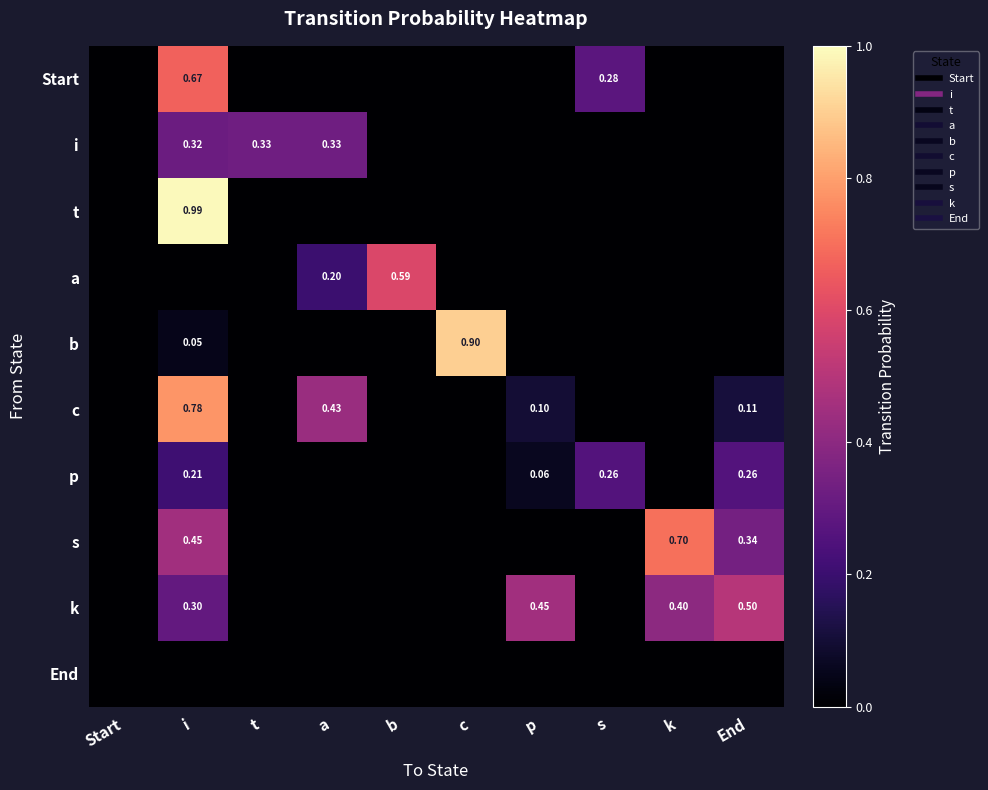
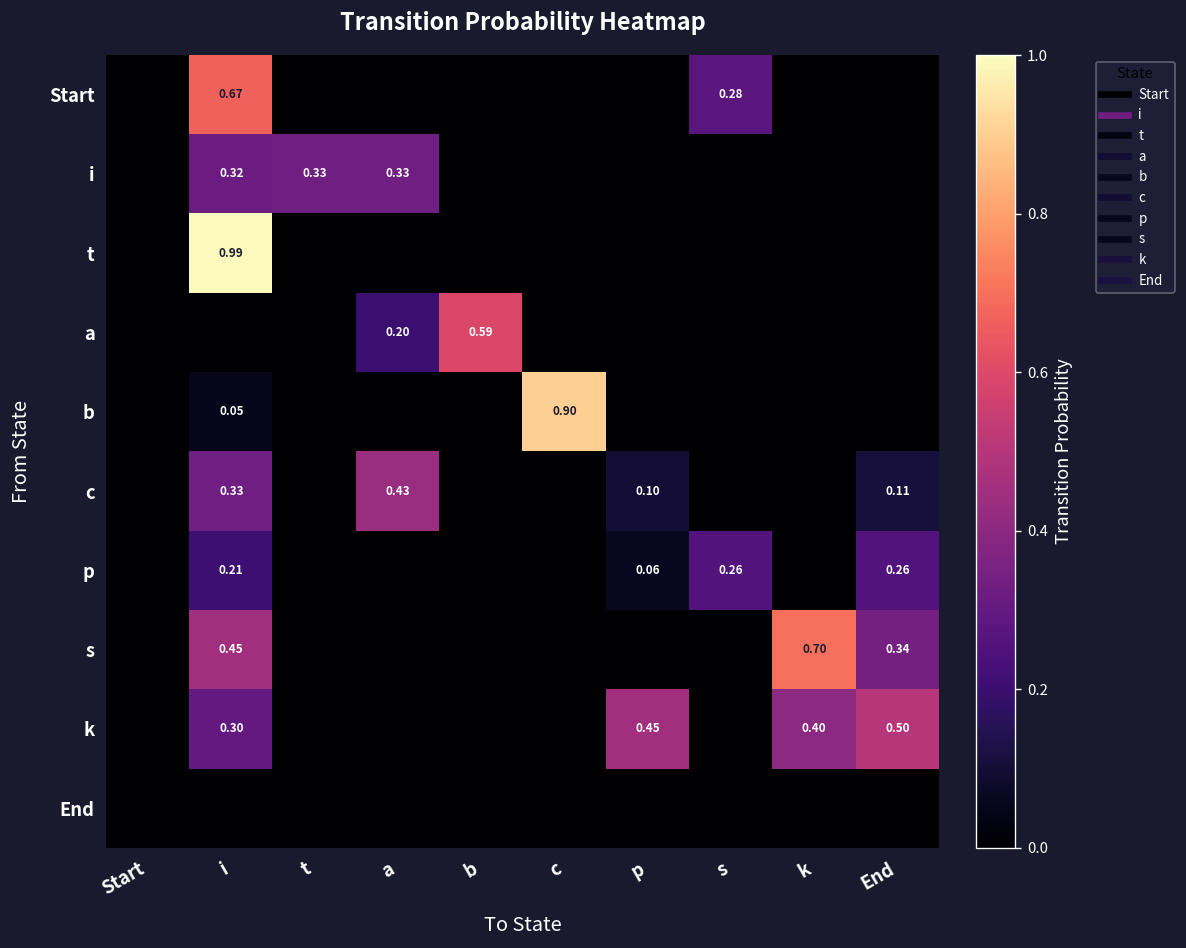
c, i: 0.78 -> 0.33
